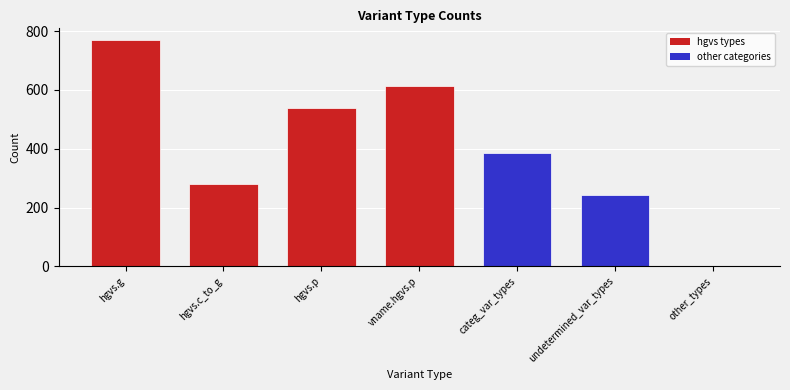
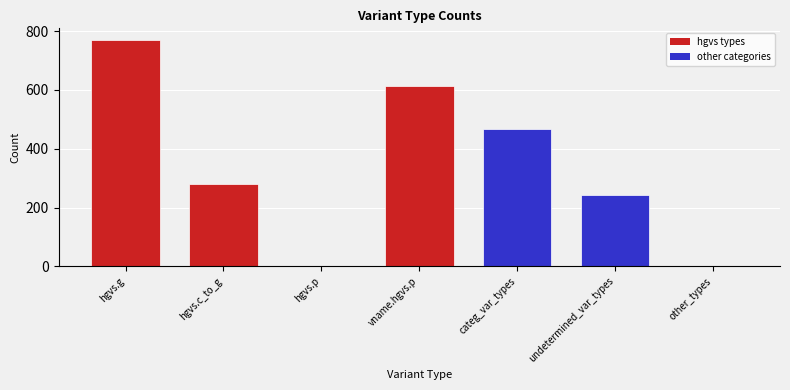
hgvs.p: 540 -> 0
categ_var_types: 390 -> 470
